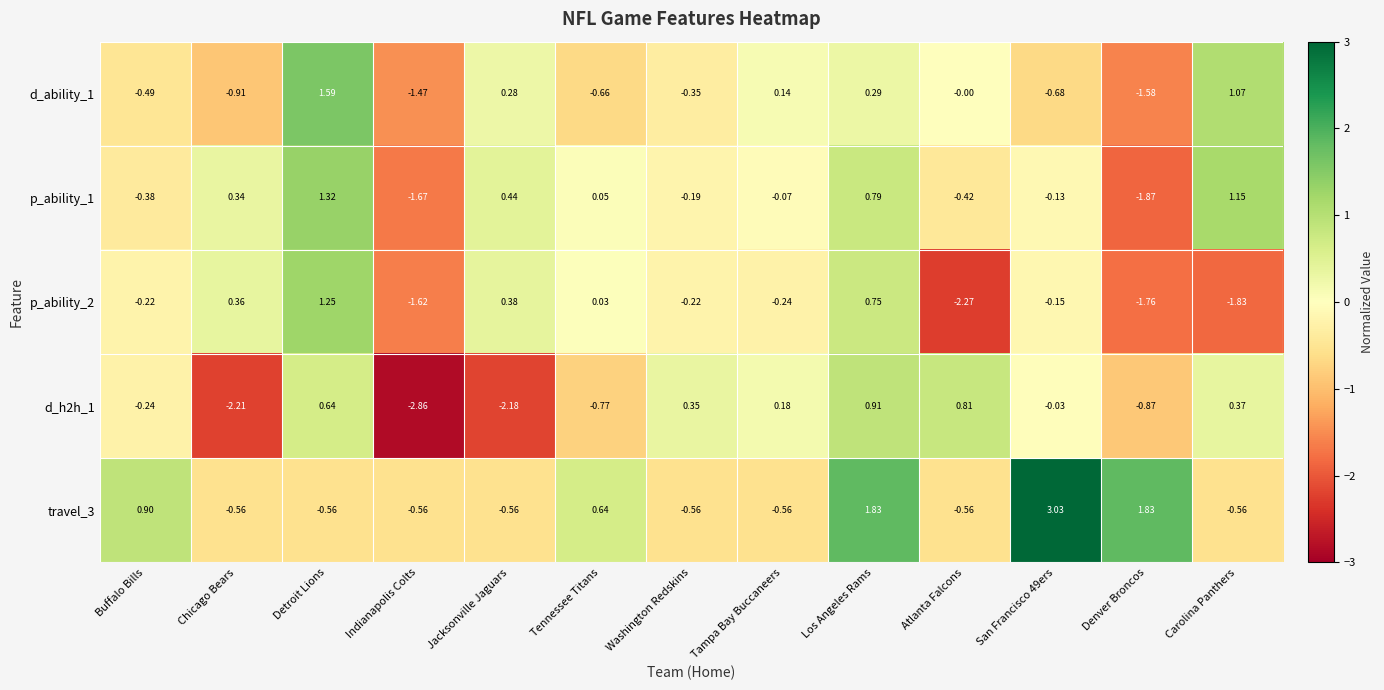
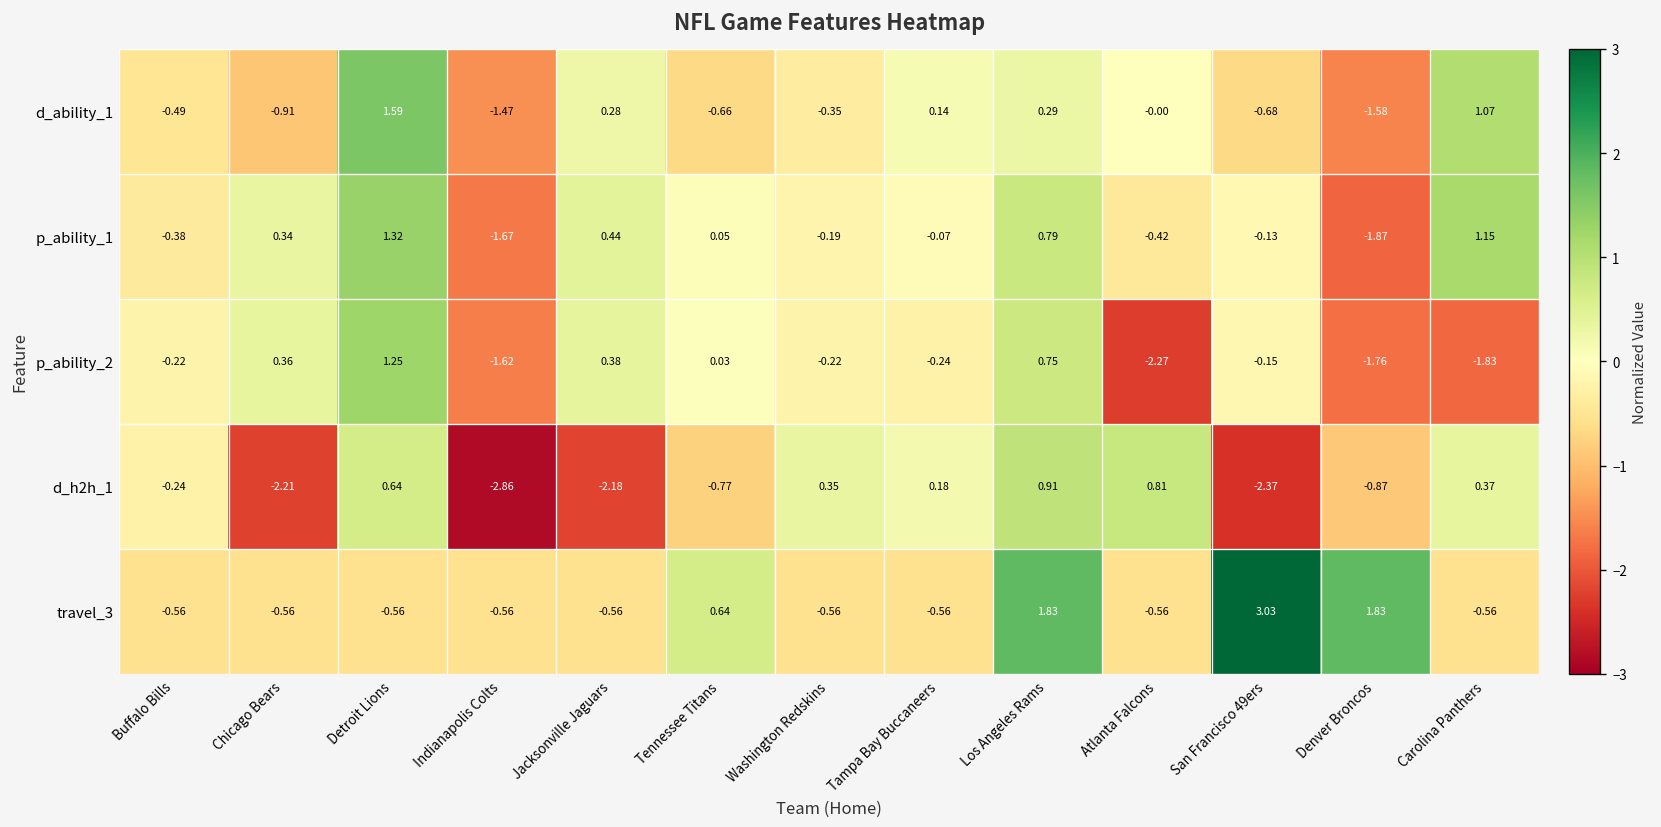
d_h2h_1, San Francisco 49ers: -0.03 -> -2.37
travel_3, Buffalo Bills: 0.90 -> -0.56
